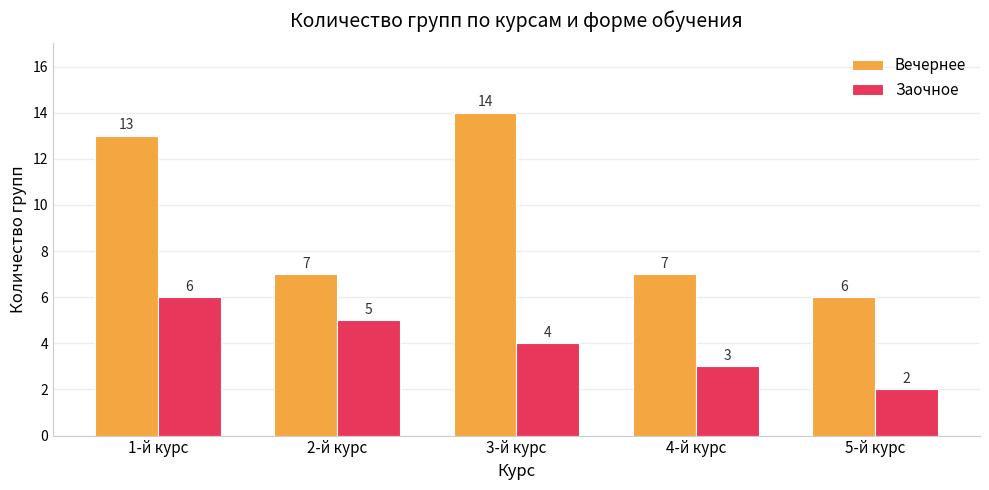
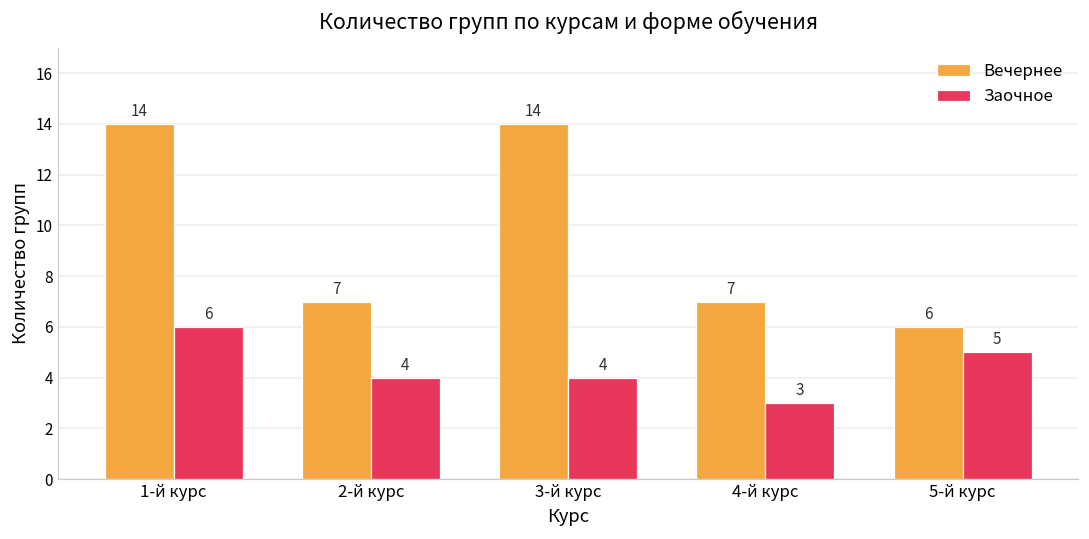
Вечернее, 1-й курс: 13 -> 14
Заочное, 2-й курс: 5 -> 4
Заочное, 5-й курс: 2 -> 5
